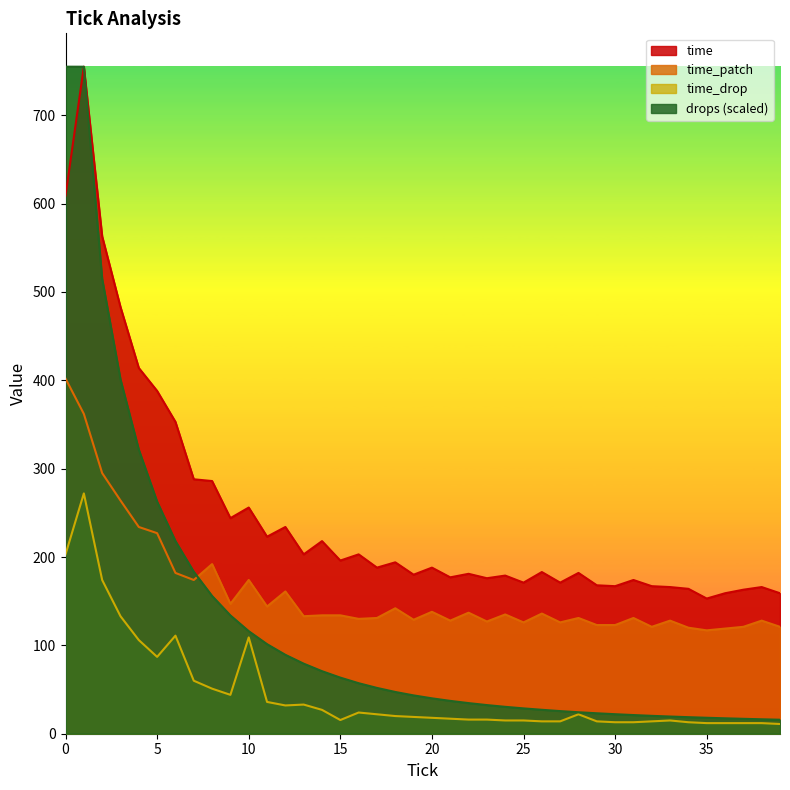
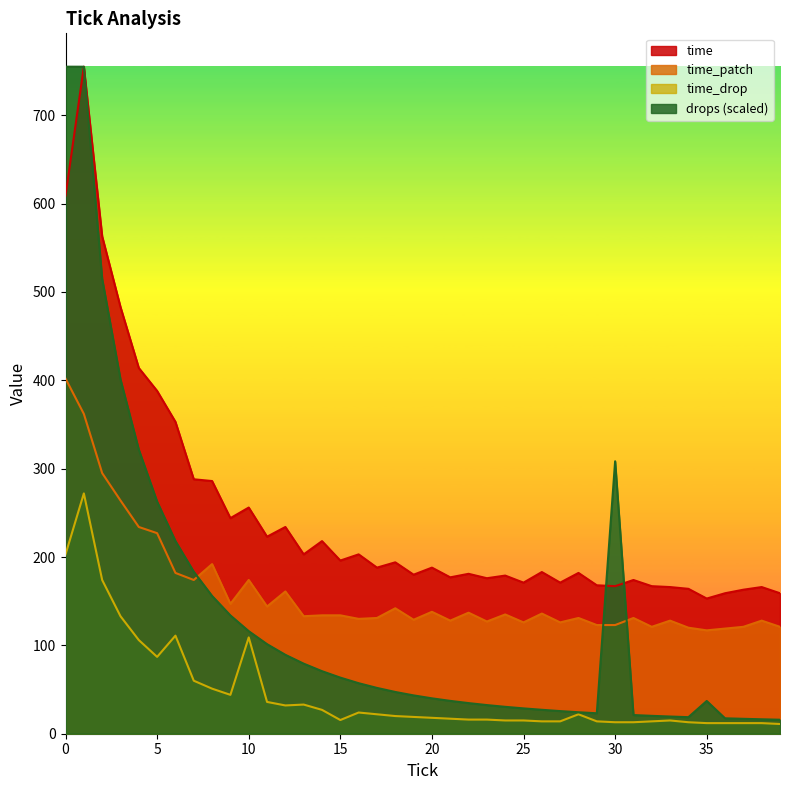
drops (scaled), 30: 20 -> 310
drops (scaled), 35: 20 -> 40
